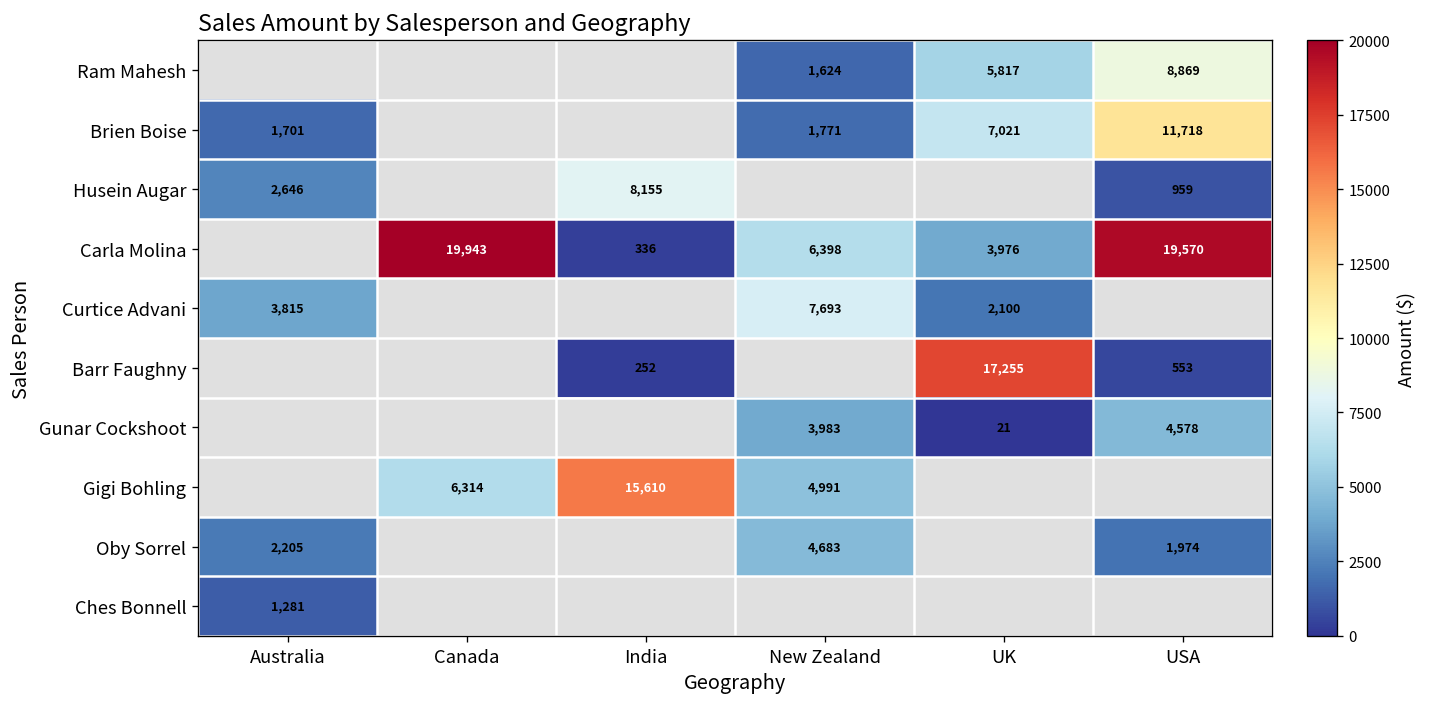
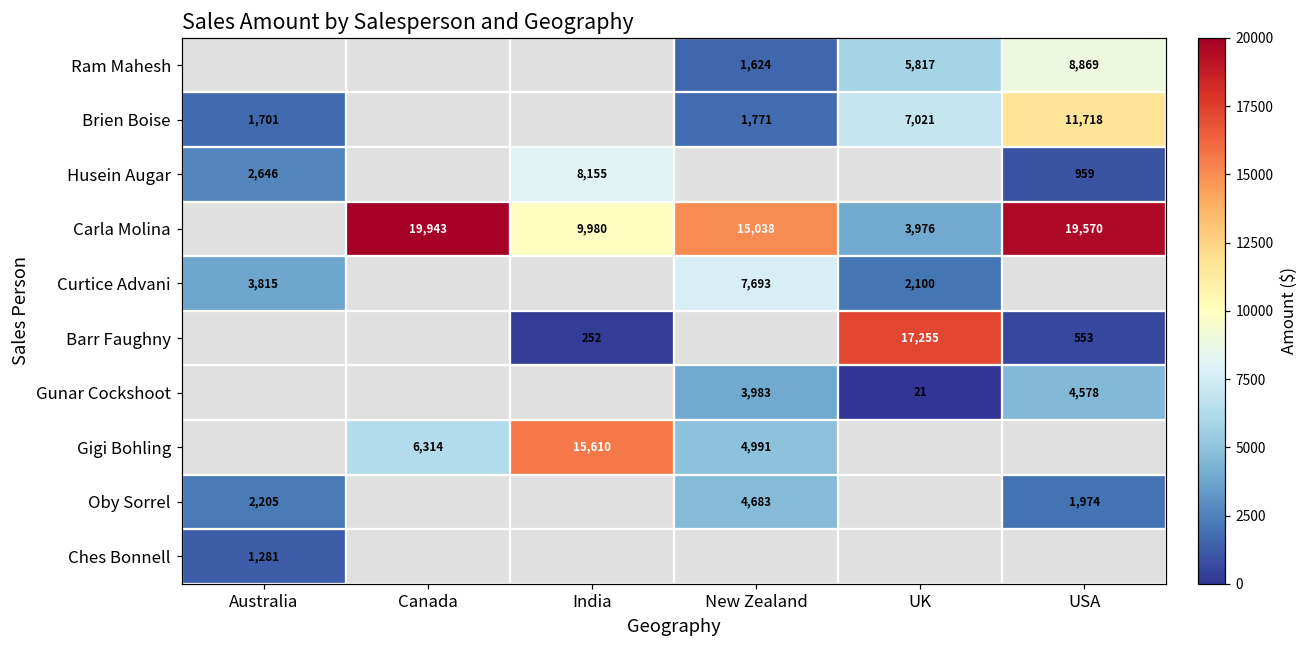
Carla Molina, India: 336 -> 9,980
Carla Molina, New Zealand: 6,398 -> 15,038
